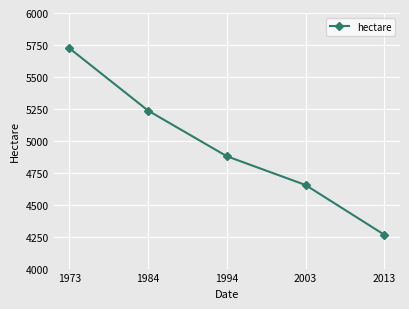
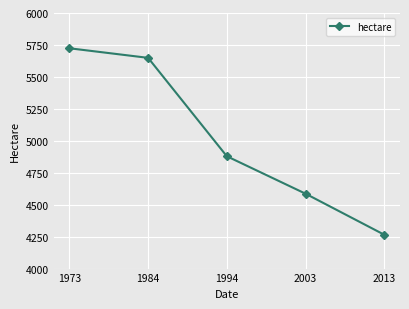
1984: 5240 -> 5650
2003: 4650 -> 4590
